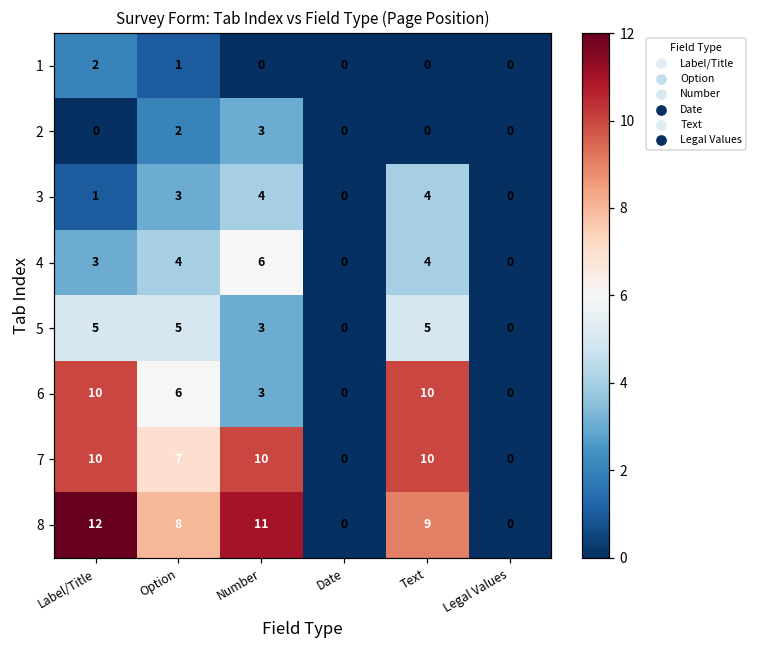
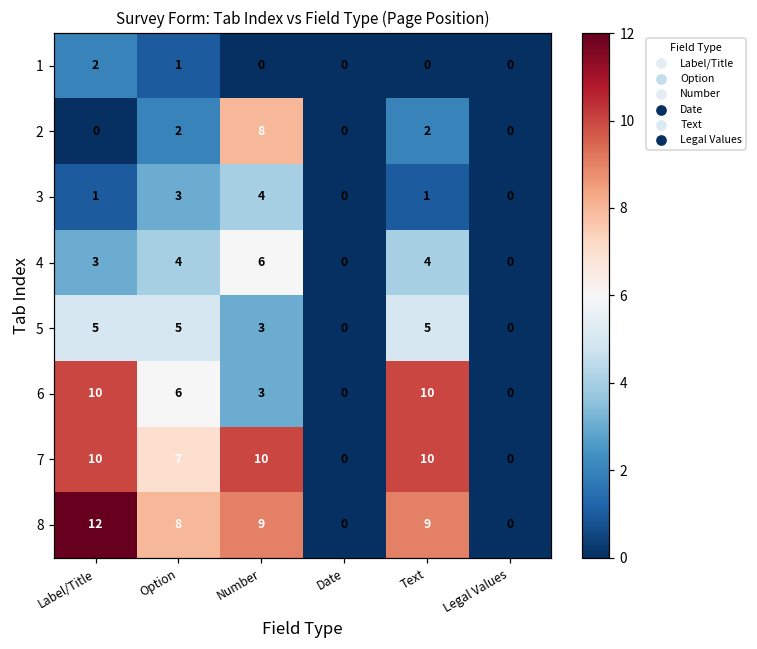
2, Number: 3 -> 8
2, Text: 0 -> 2
3, Text: 4 -> 1
8, Number: 11 -> 9
